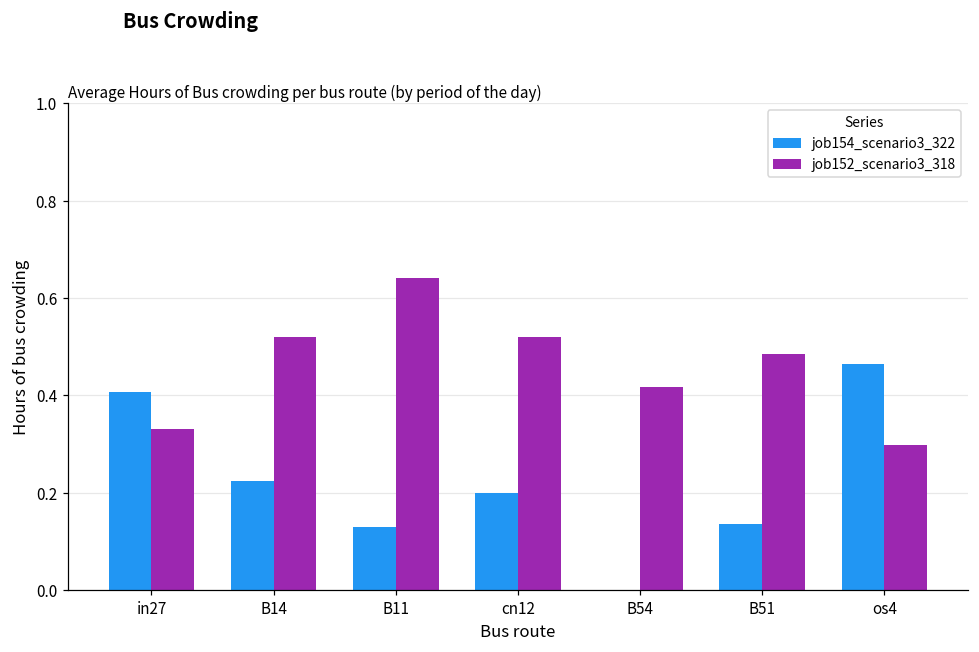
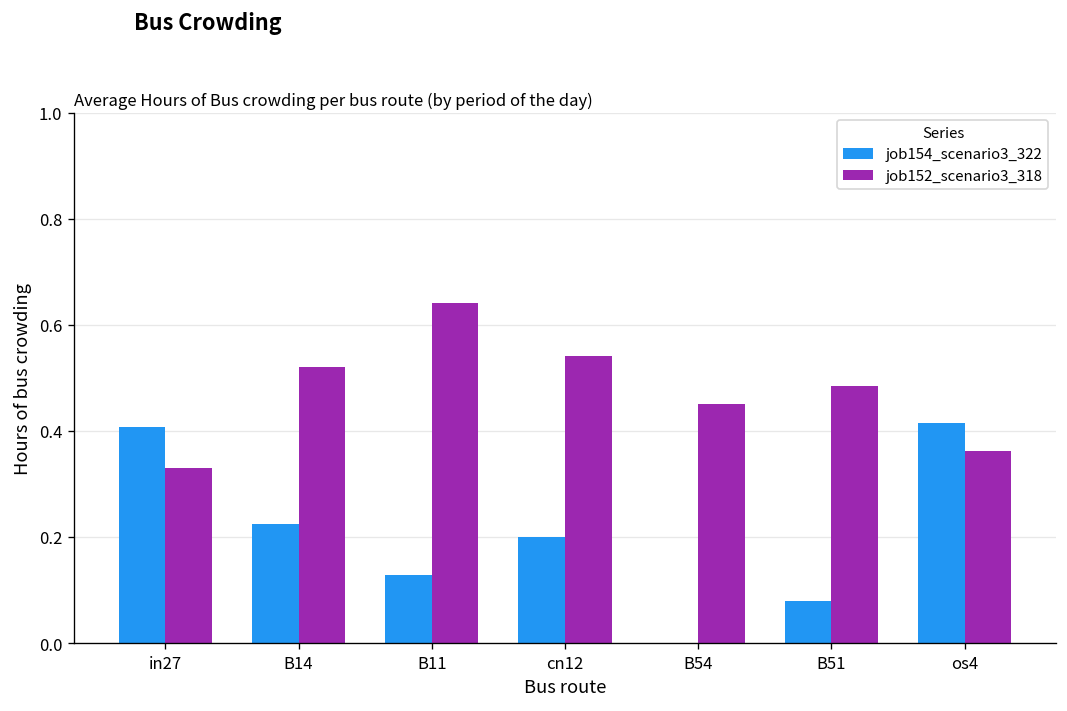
job152_scenario3_318, cn12: 0.52 -> 0.54
job152_scenario3_318, B54: 0.42 -> 0.45
job154_scenario3_322, B51: 0.14 -> 0.08
job154_scenario3_322, os4: 0.47 -> 0.42
job152_scenario3_318, os4: 0.30 -> 0.36
